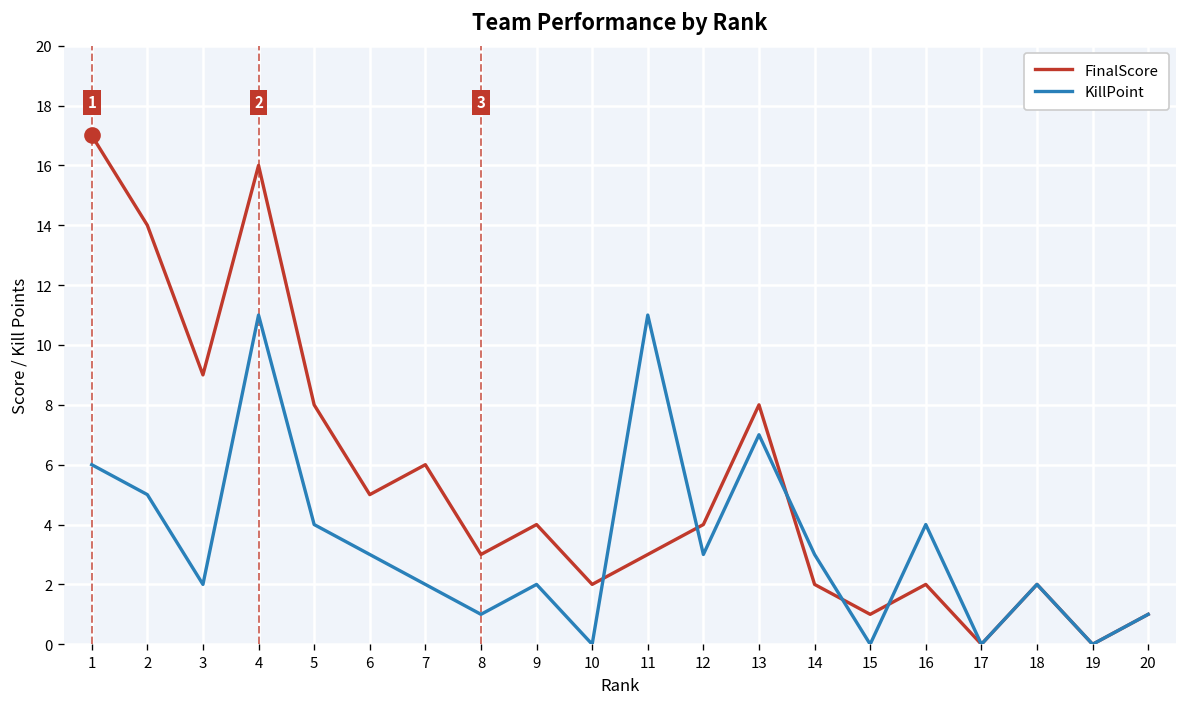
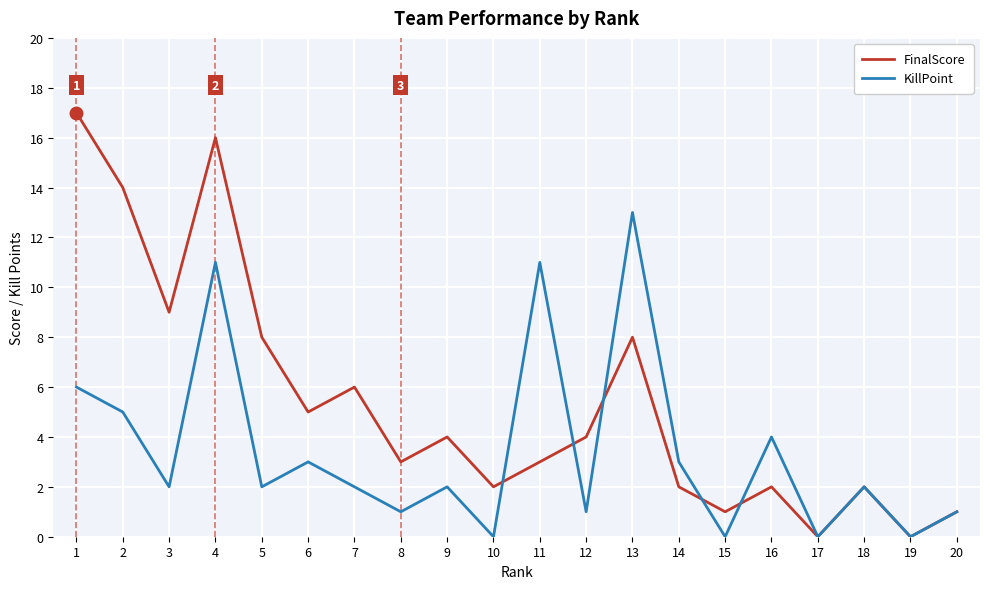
KillPoint, 5: 4 -> 2
KillPoint, 12: 3 -> 1
KillPoint, 13: 7 -> 13
